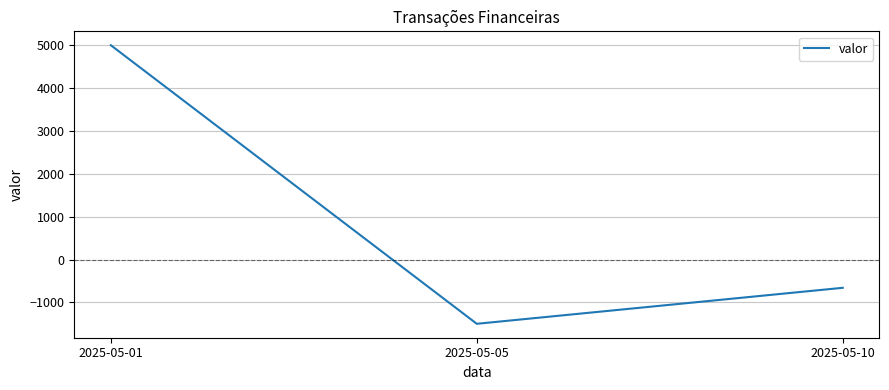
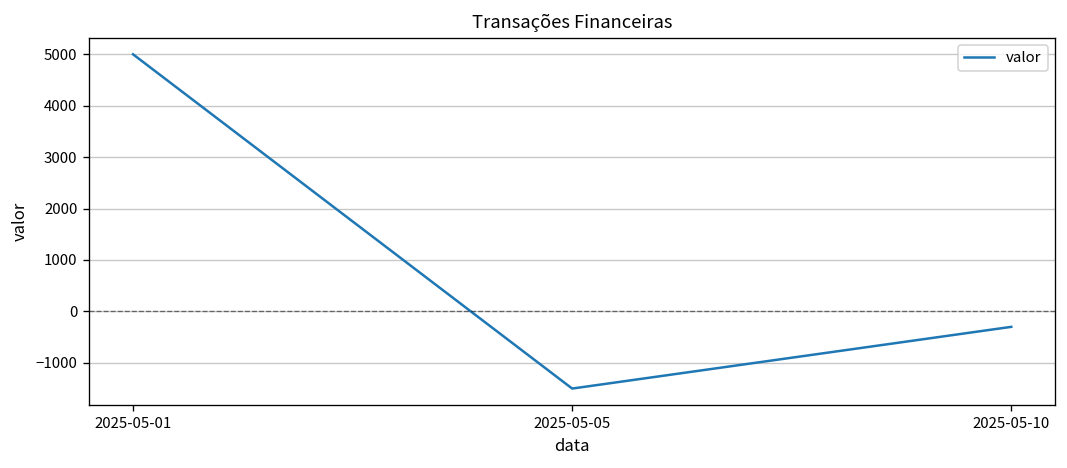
2025-05-10: -700 -> -300
